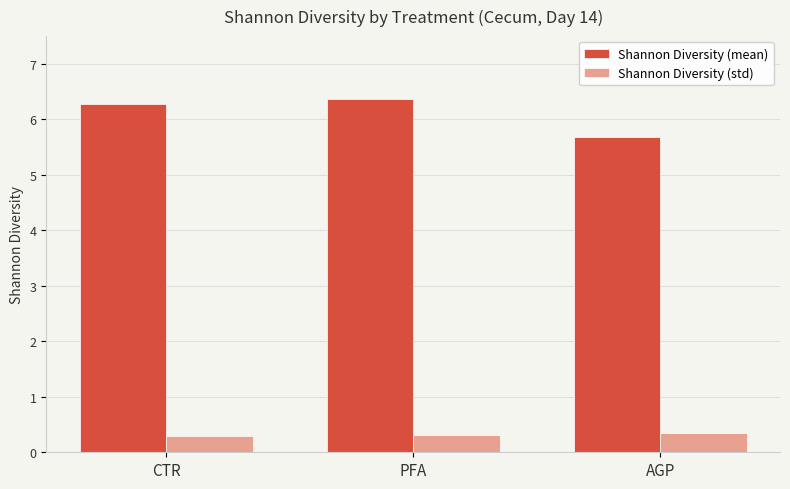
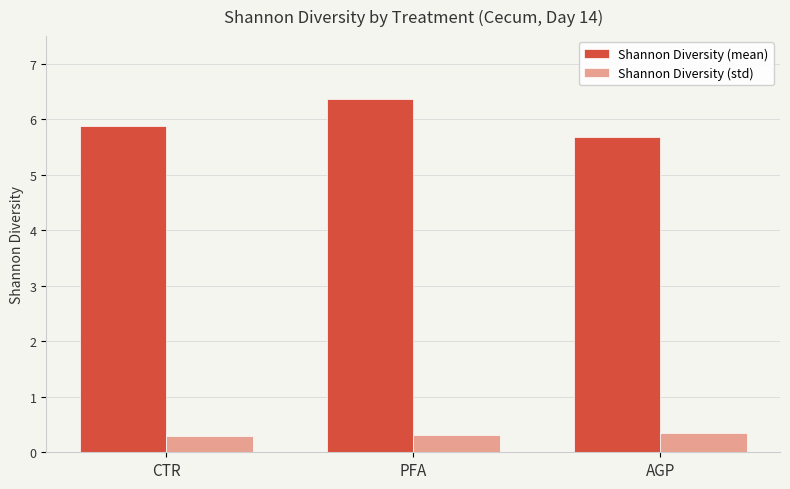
Shannon Diversity (mean), CTR: 6.3 -> 5.9
